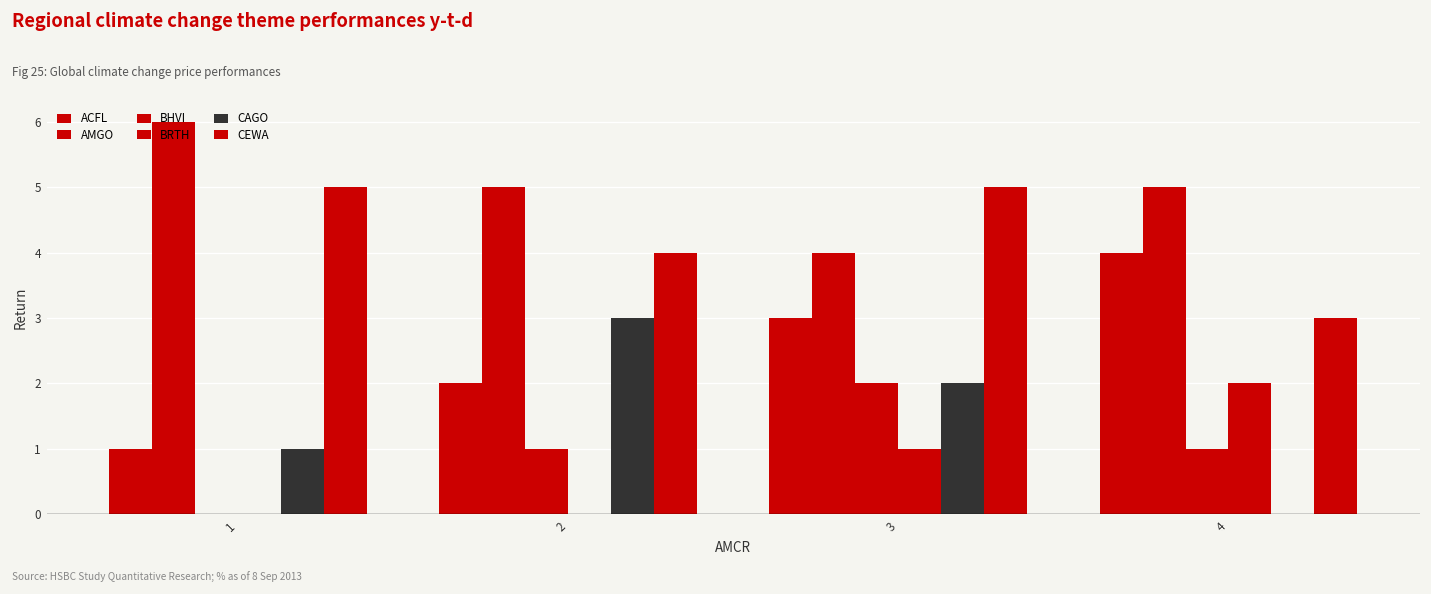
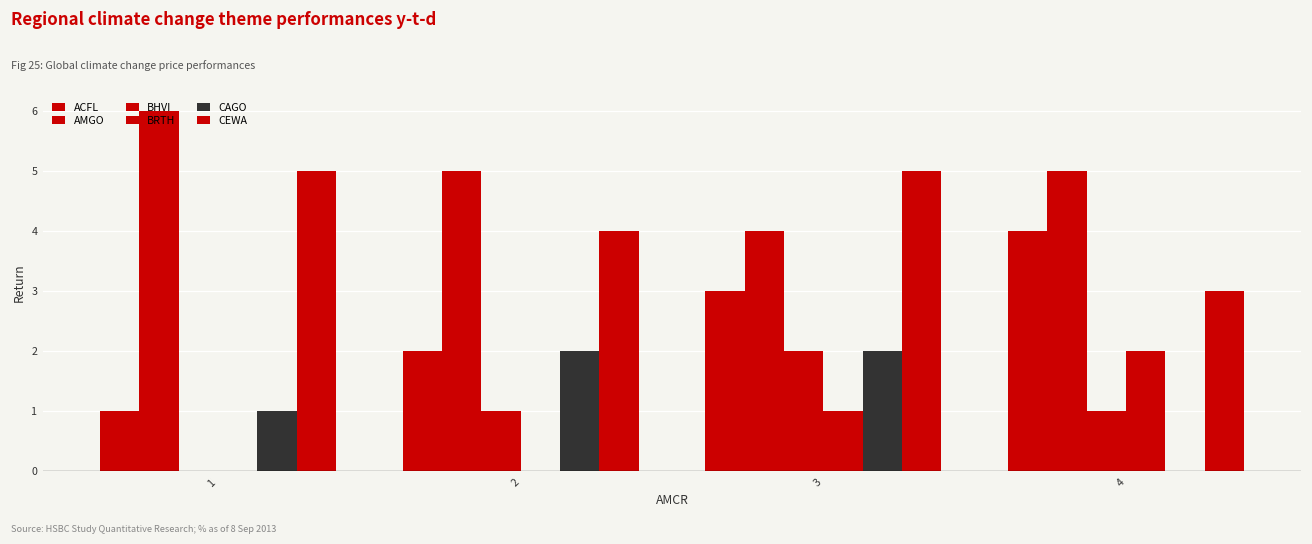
CAGO, 2: 3 -> 2
